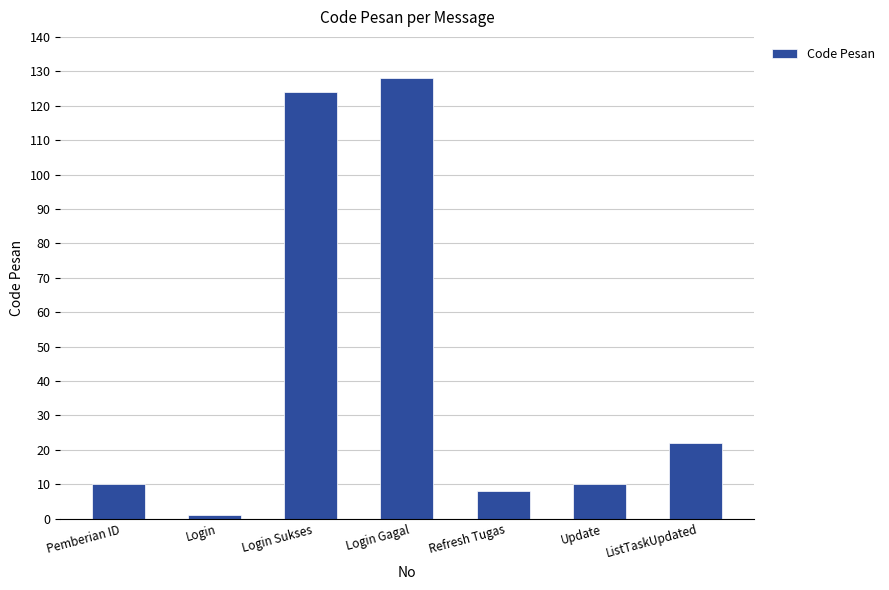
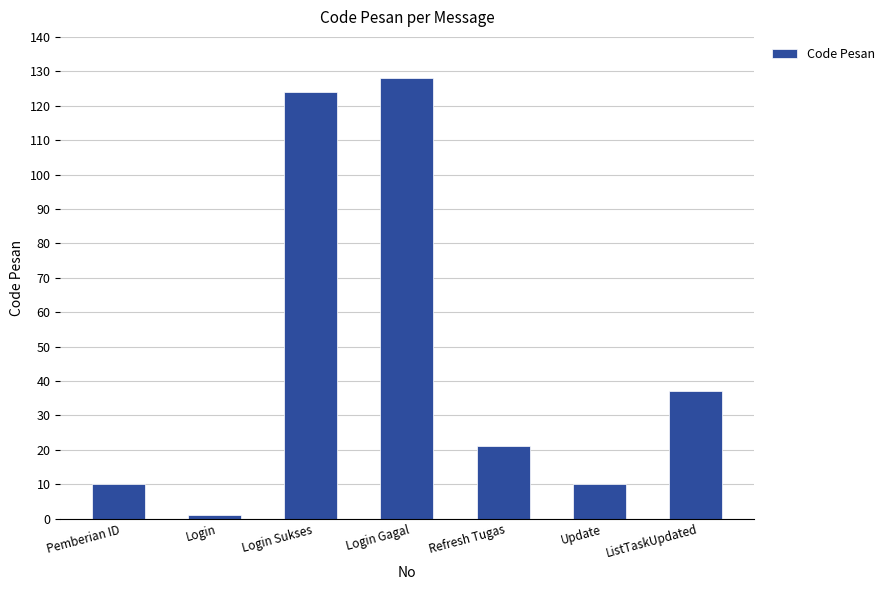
Refresh Tugas: 8 -> 21
ListTaskUpdated: 22 -> 37
